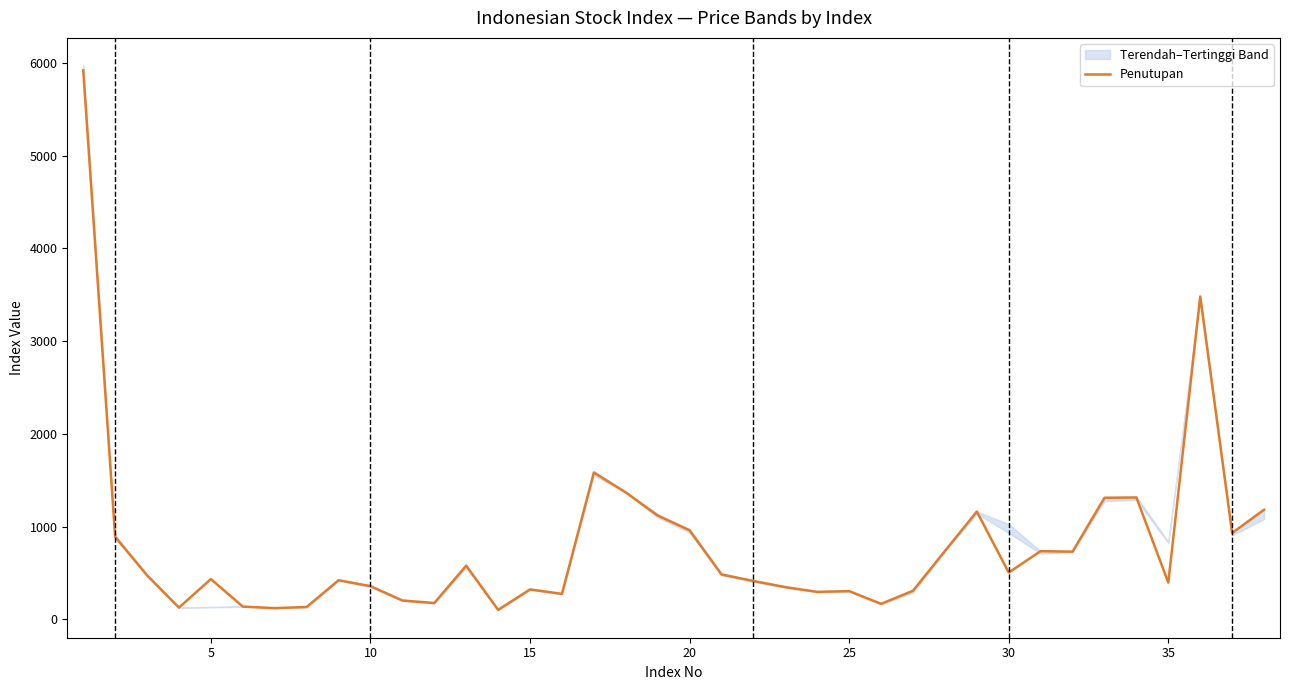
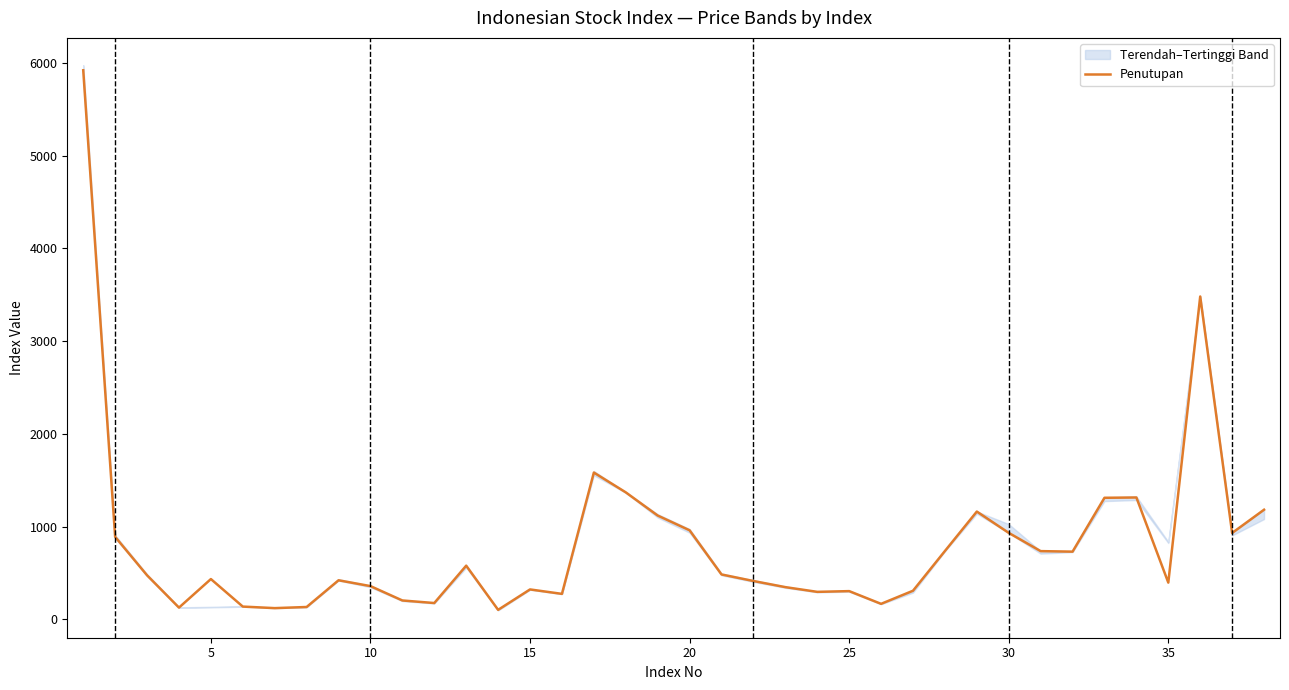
Penutupan, 30: 500 -> 900
